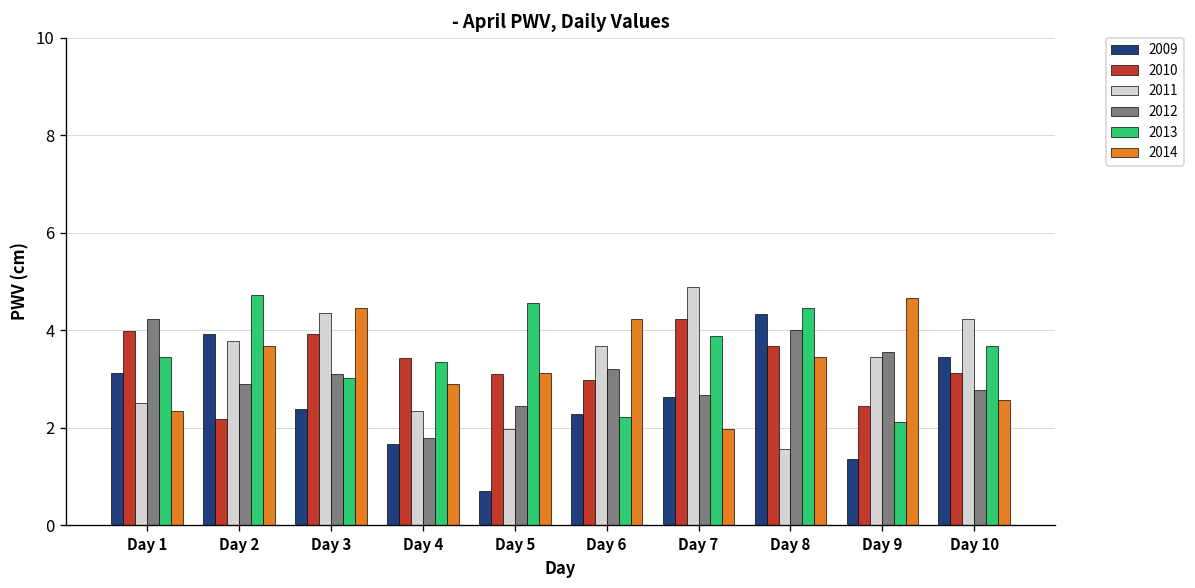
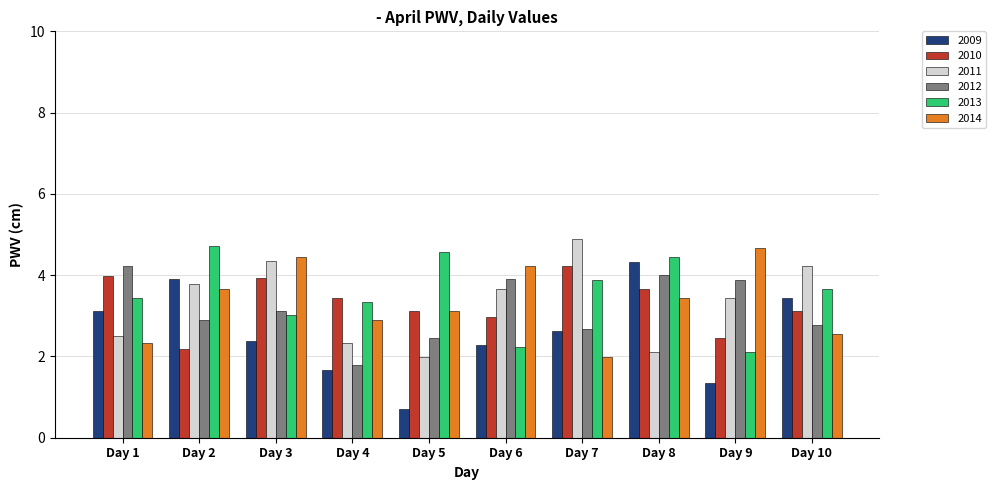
2012, Day 6: 3.2 -> 3.9
2011, Day 8: 1.6 -> 2.1
2012, Day 9: 3.6 -> 3.9
